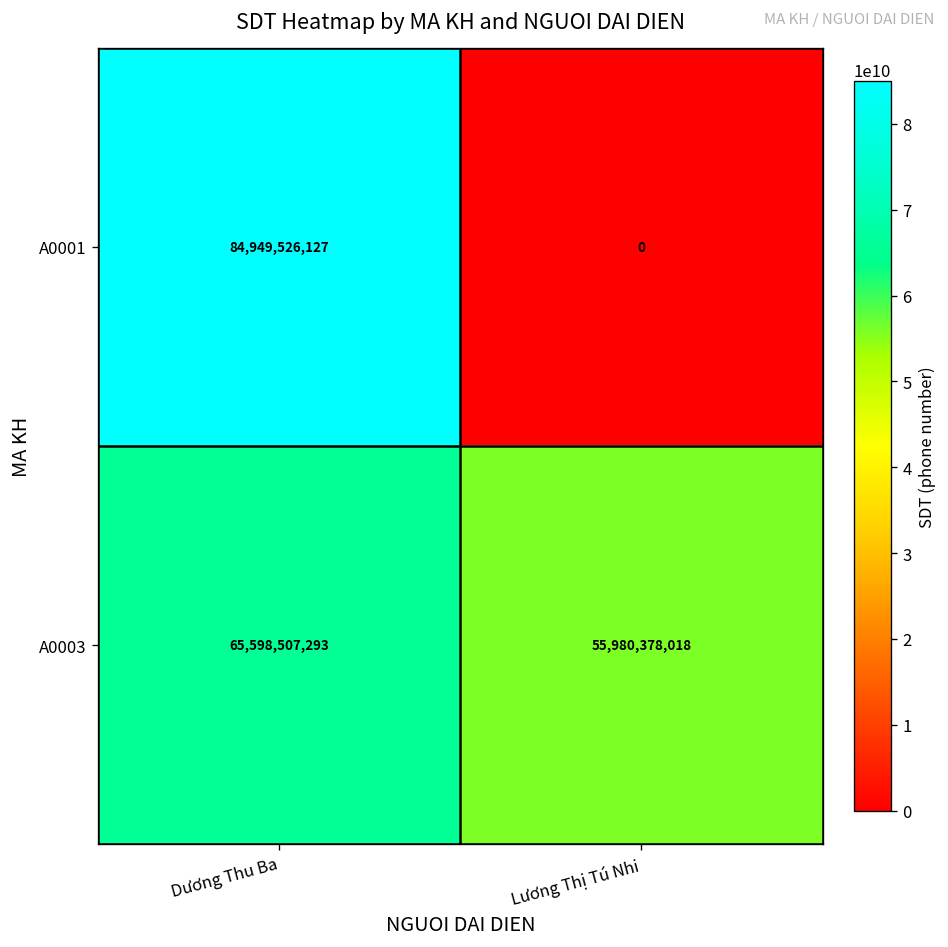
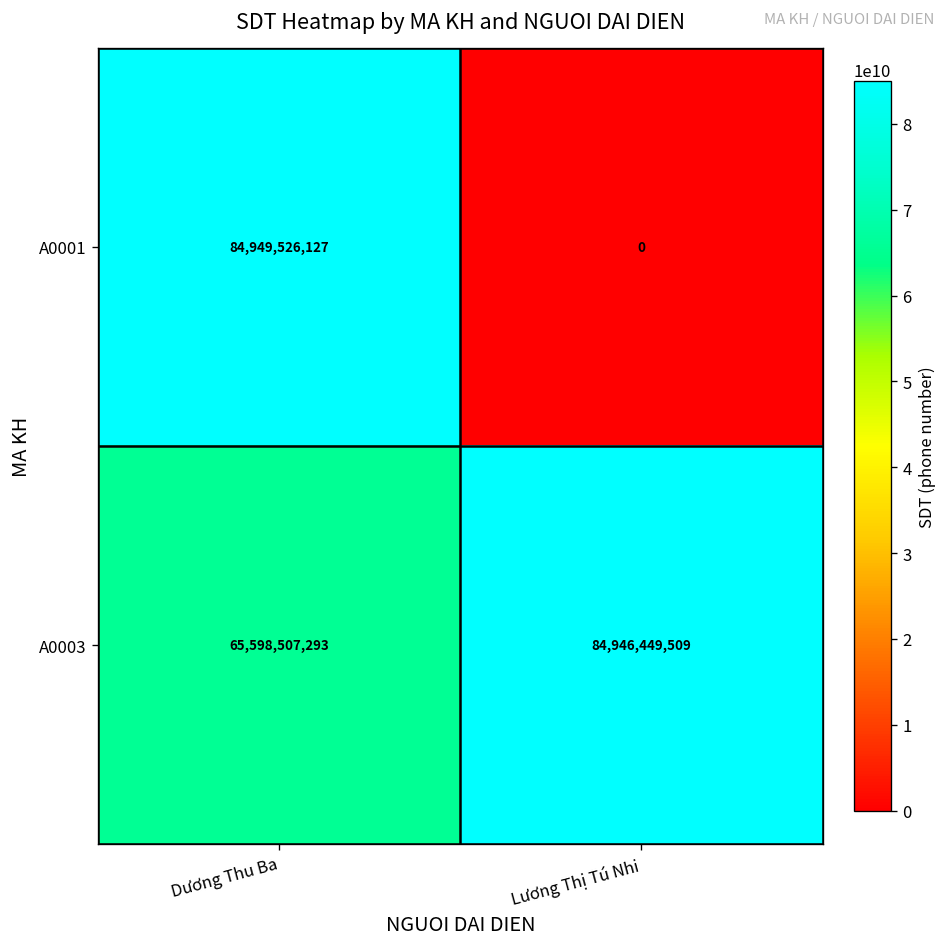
A0003, Lương Thị Tú Nhi: 55,980,378,018 -> 84,946,449,509
